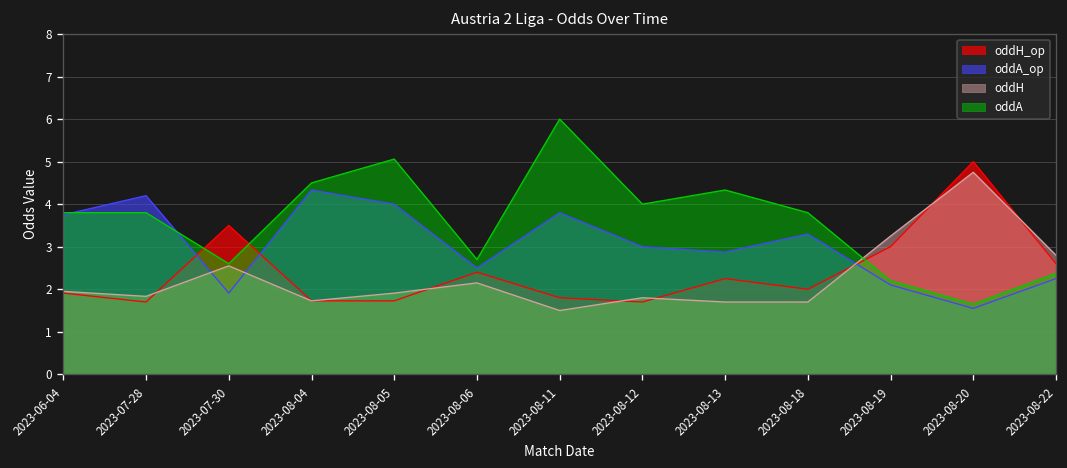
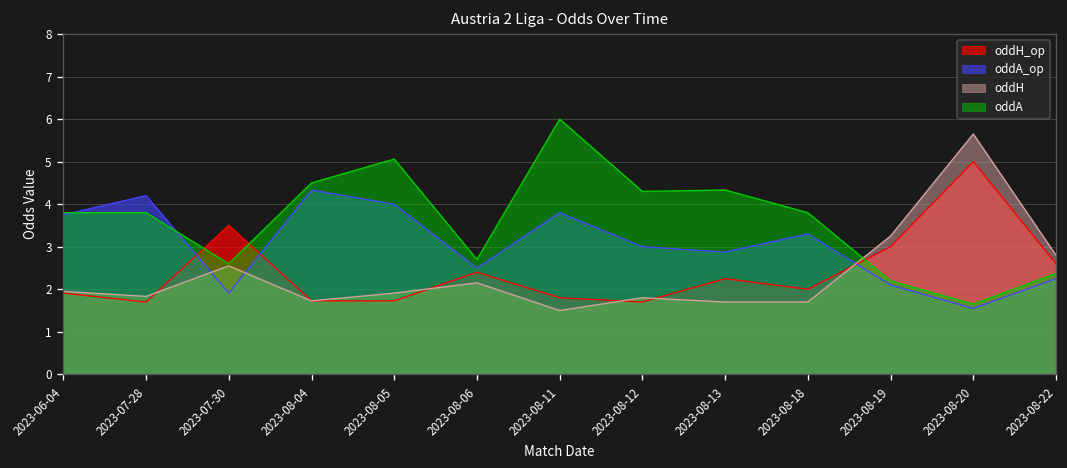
oddA, 2023-08-12: 4.0 -> 4.3
oddH, 2023-08-20: 4.8 -> 5.7
